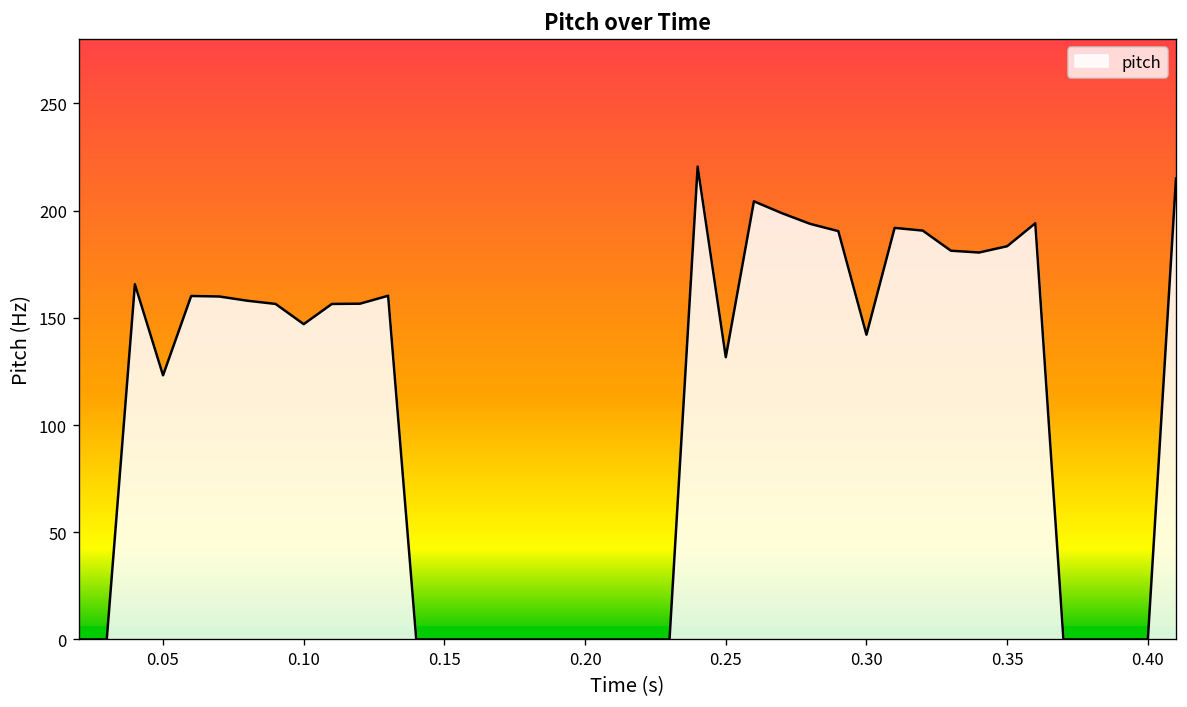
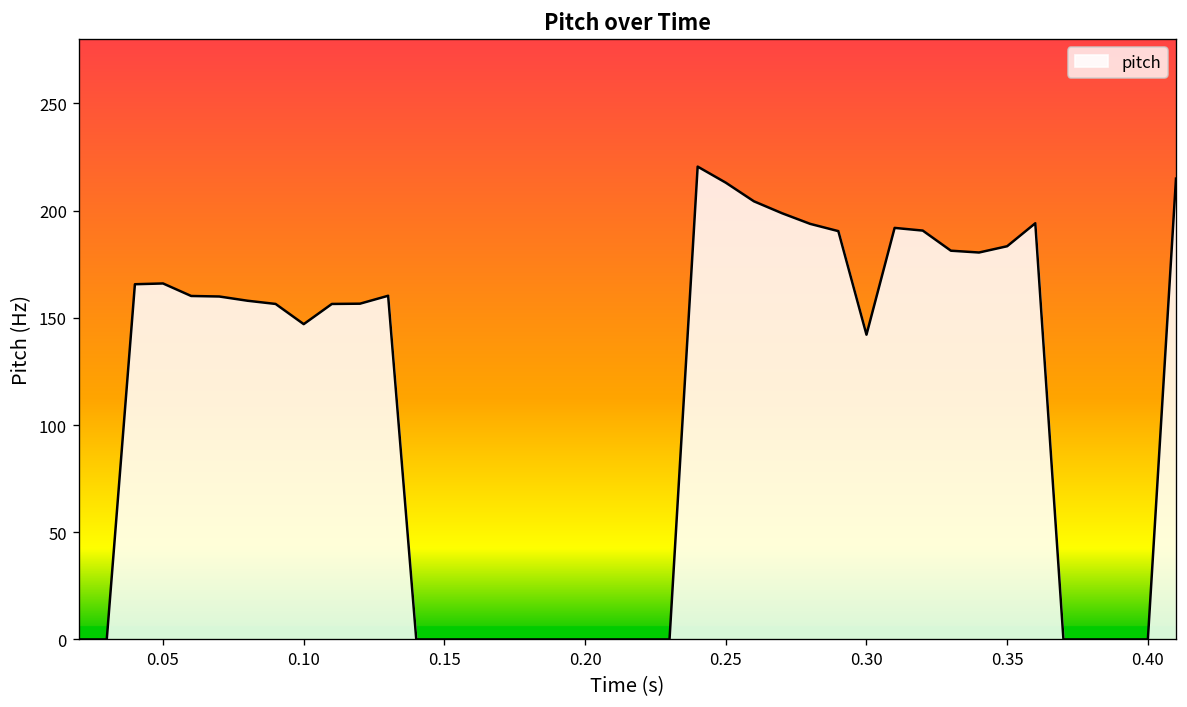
0.05: 123 -> 166
0.25: 132 -> 213
